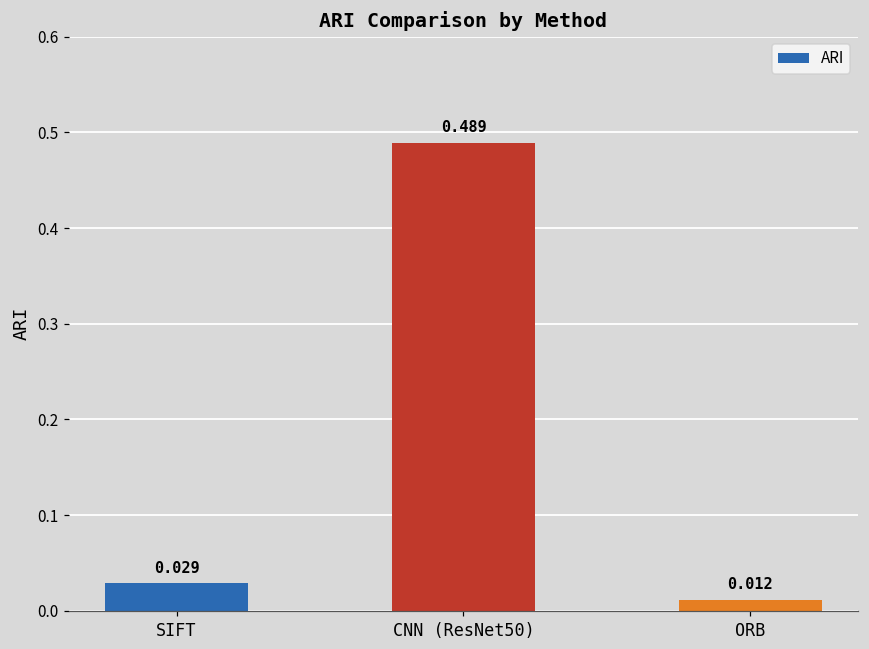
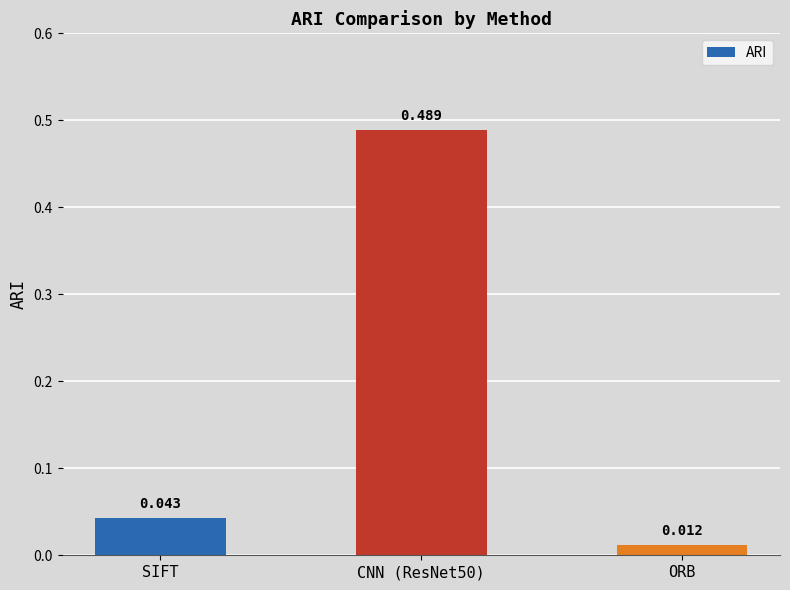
SIFT: 0.029 -> 0.043
